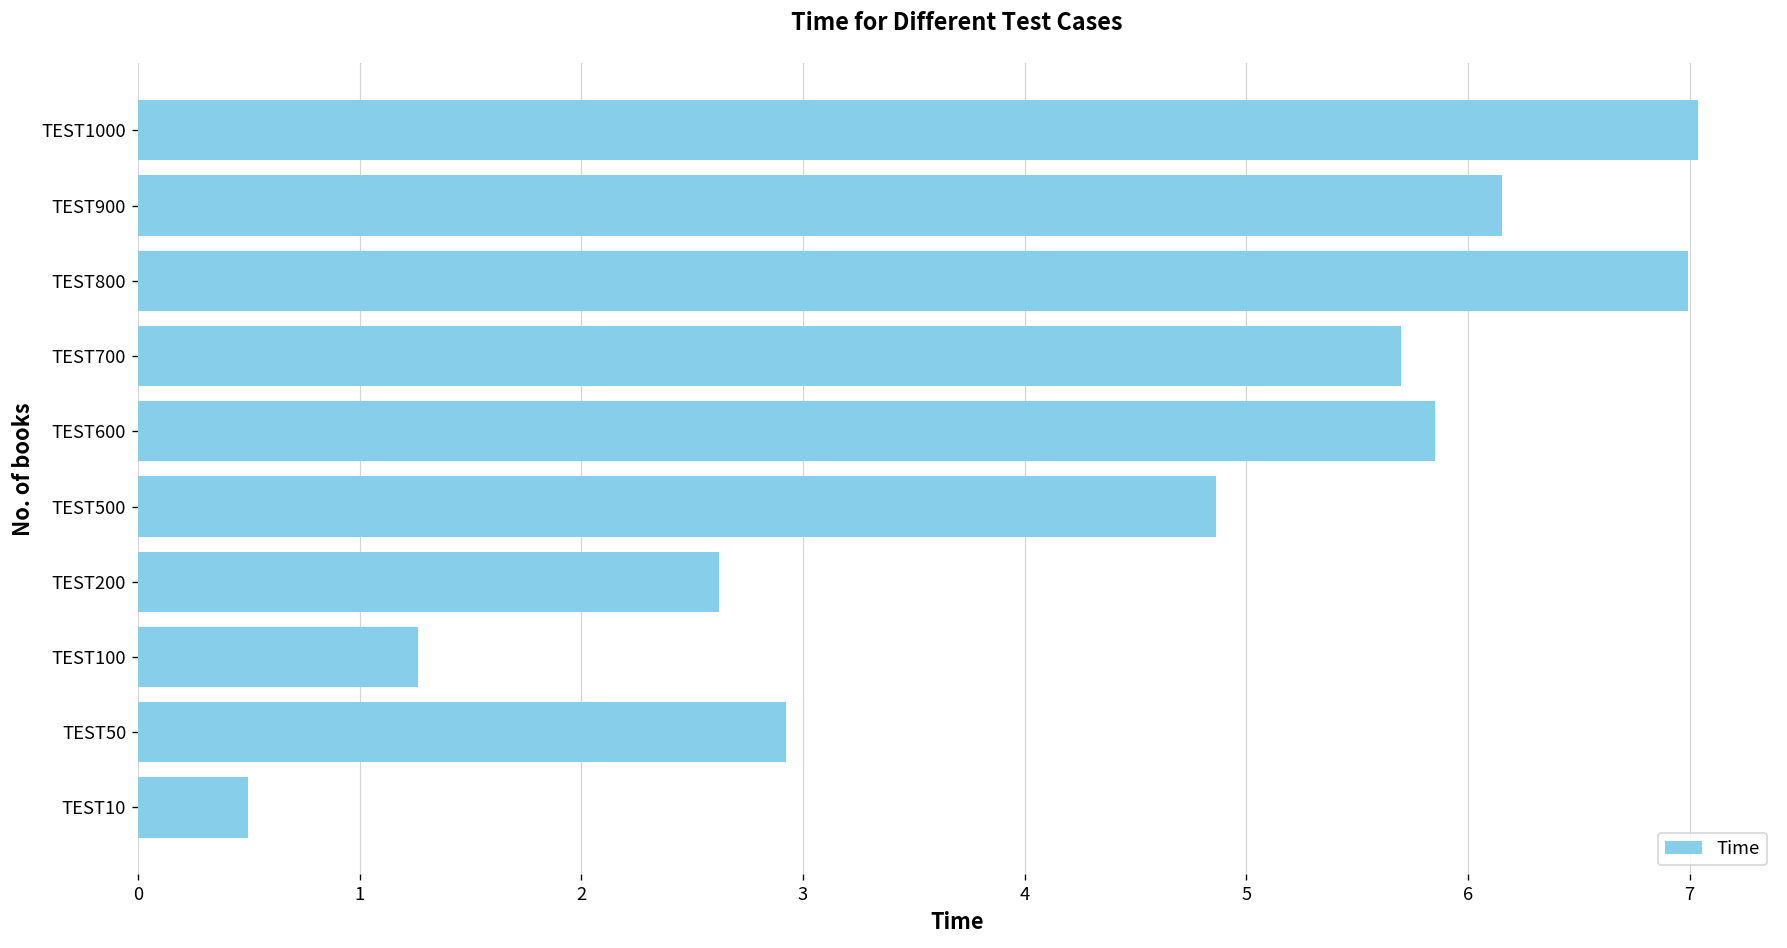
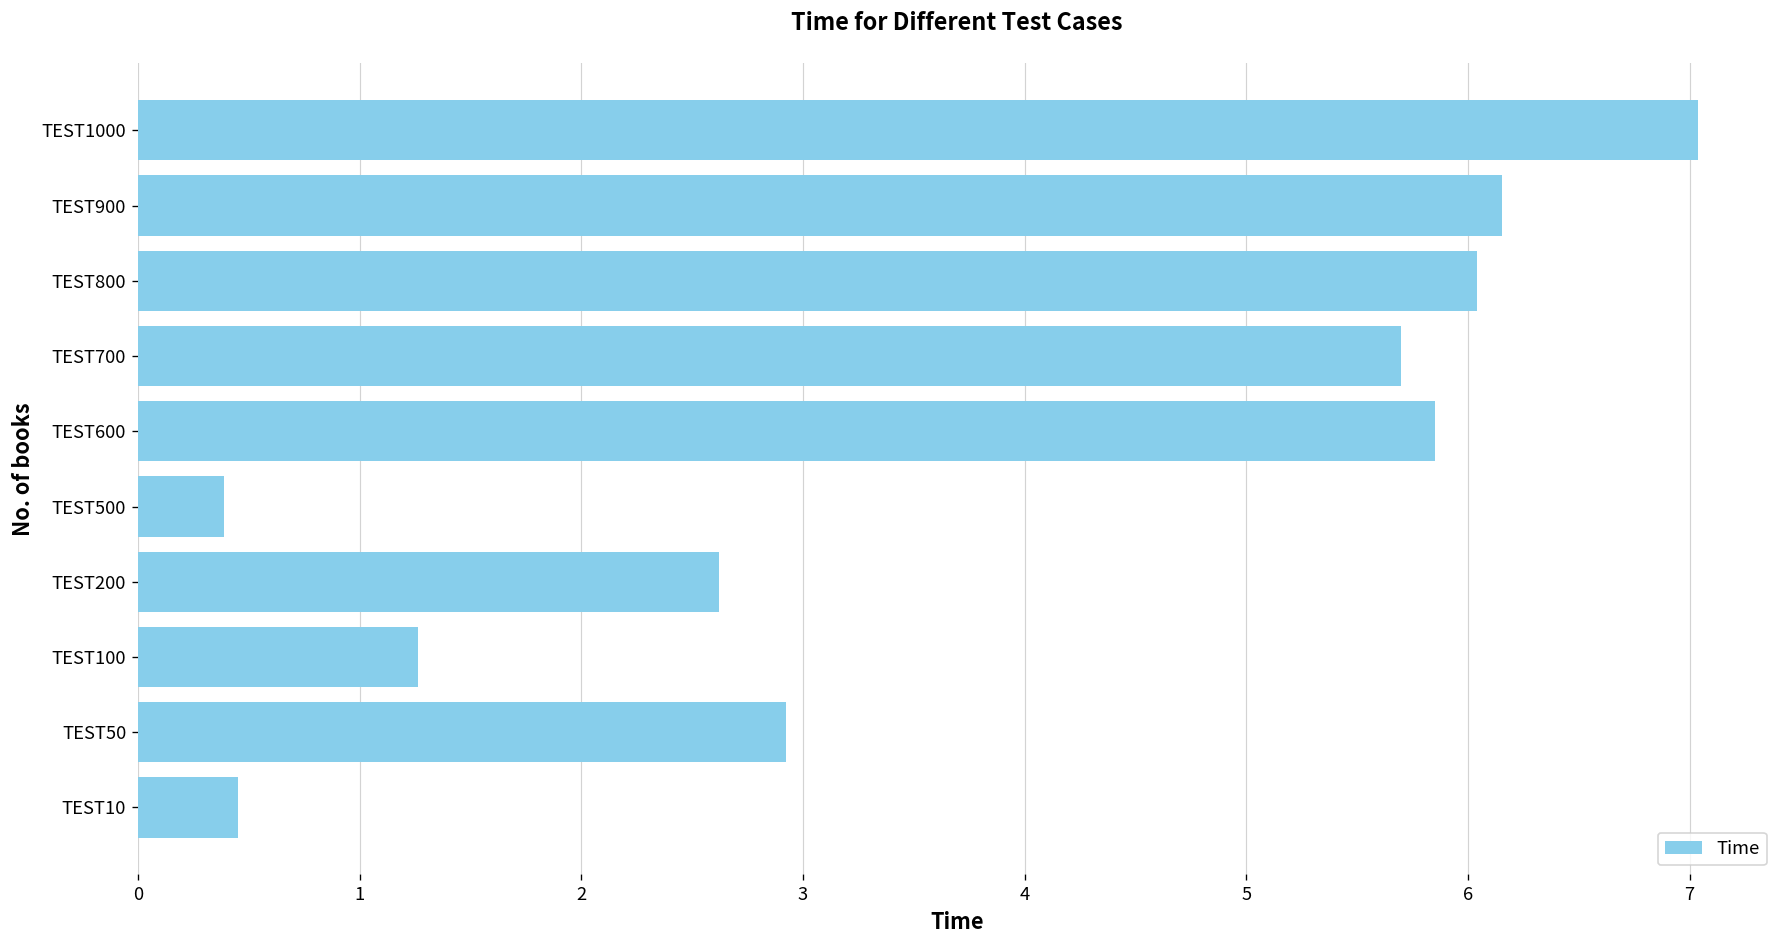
TEST800: 6.99 -> 6.04
TEST500: 4.86 -> 0.39
TEST10: 0.50 -> 0.45
